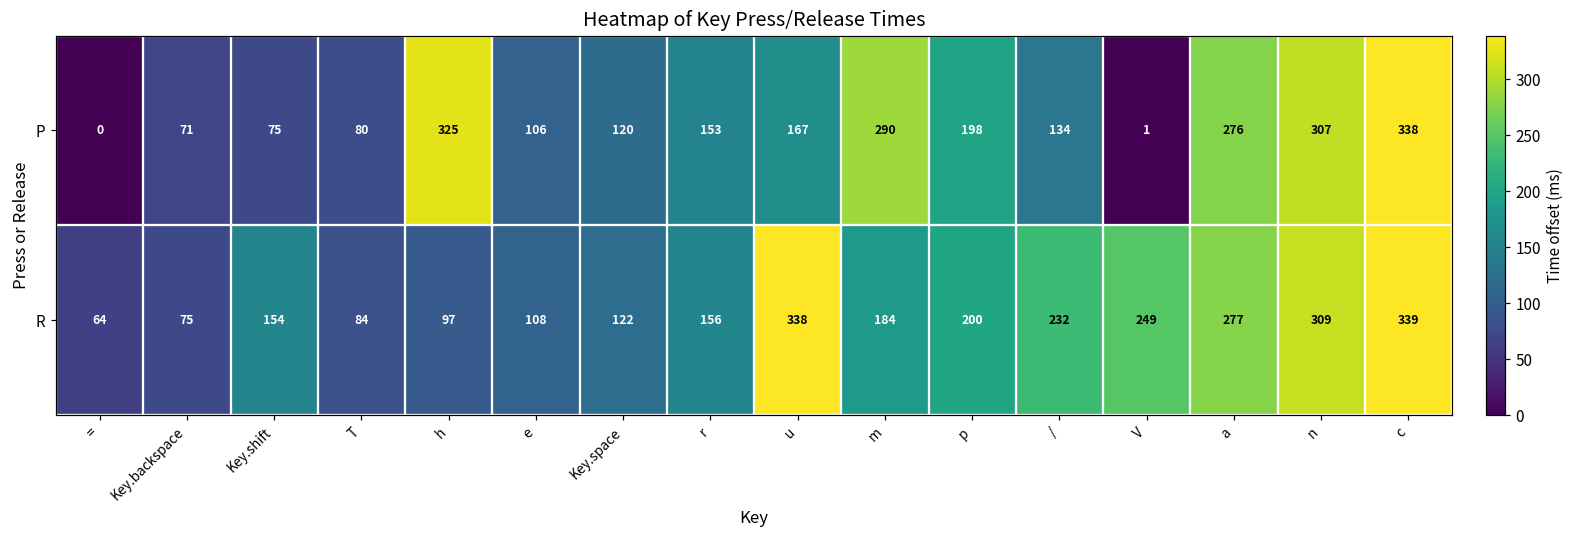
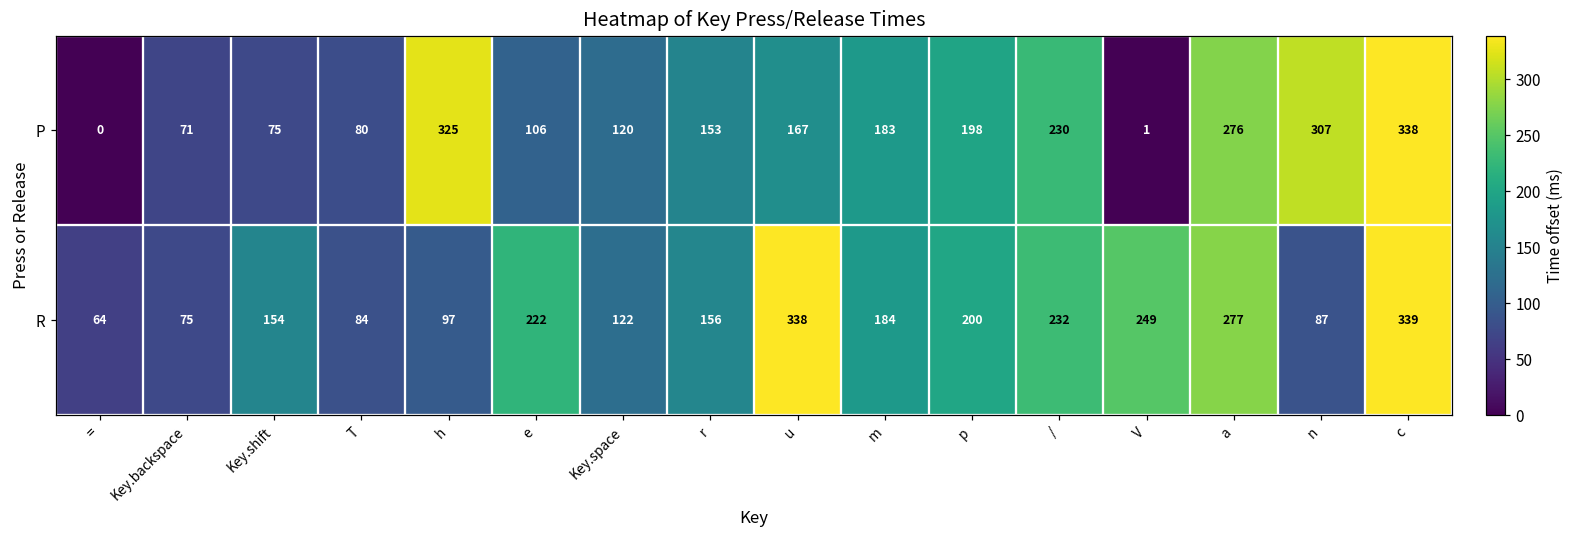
P, m: 290 -> 183
P, /: 134 -> 230
R, e: 108 -> 222
R, n: 309 -> 87
